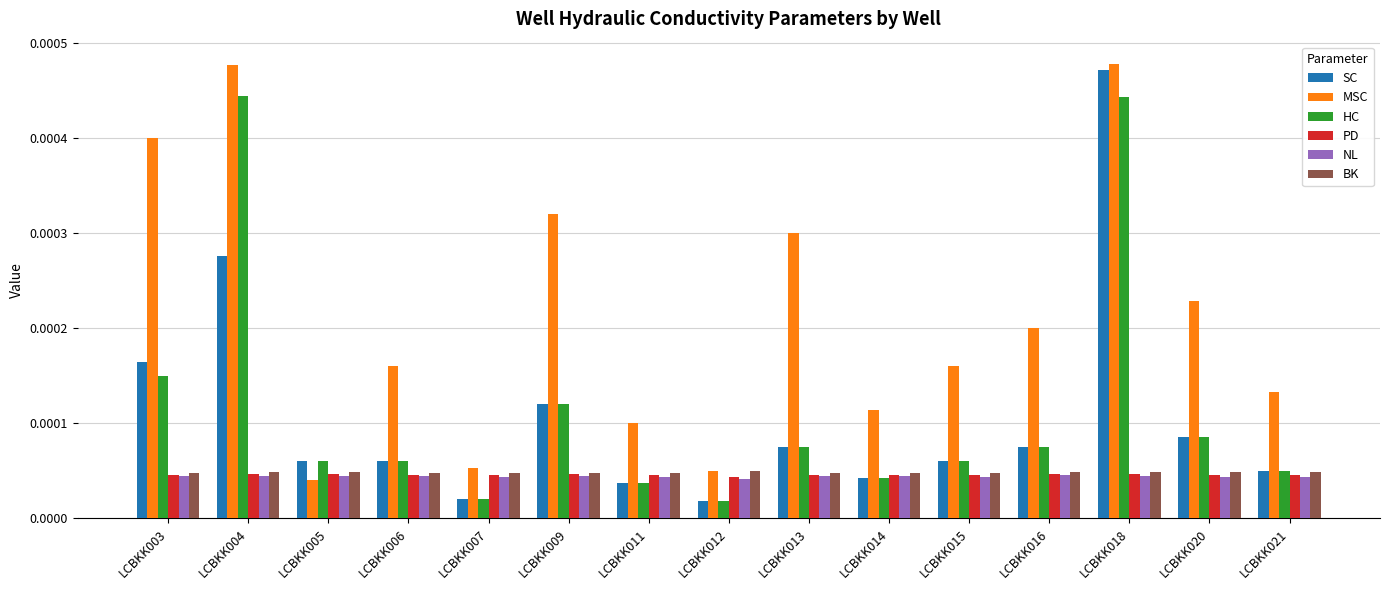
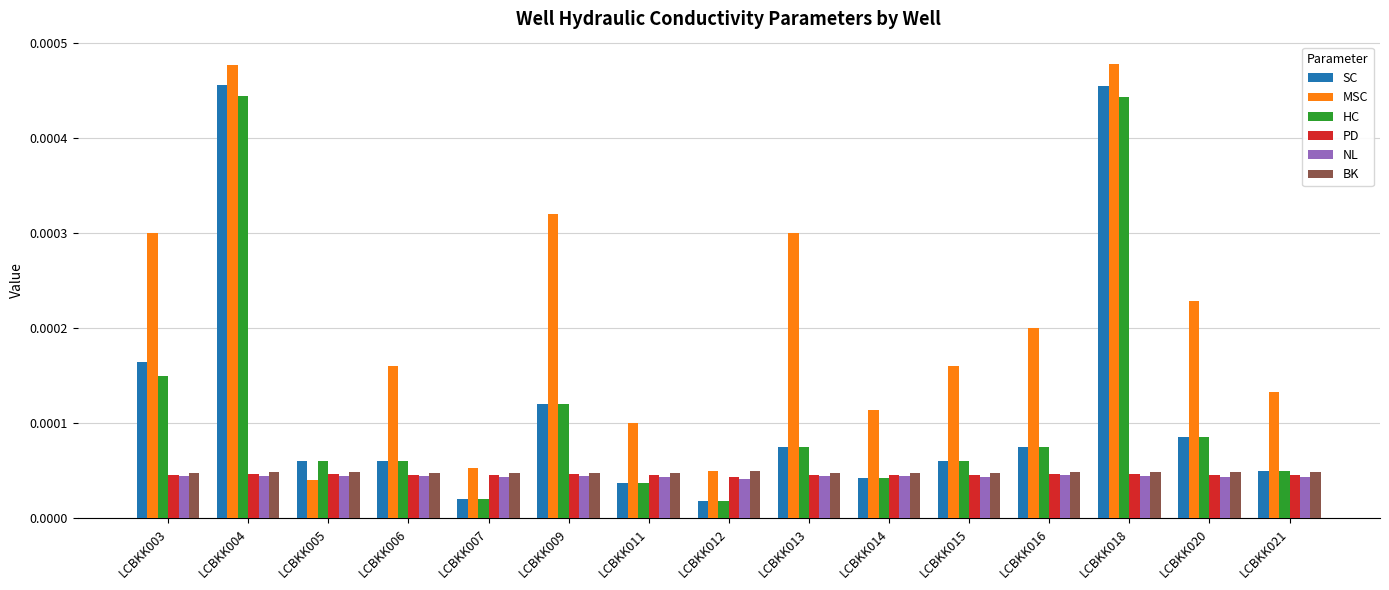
MSC, LCBKK003: 0.0004 -> 0.0003
SC, LCBKK004: 0.00028 -> 0.00046
SC, LCBKK018: 0.00047 -> 0.00046
